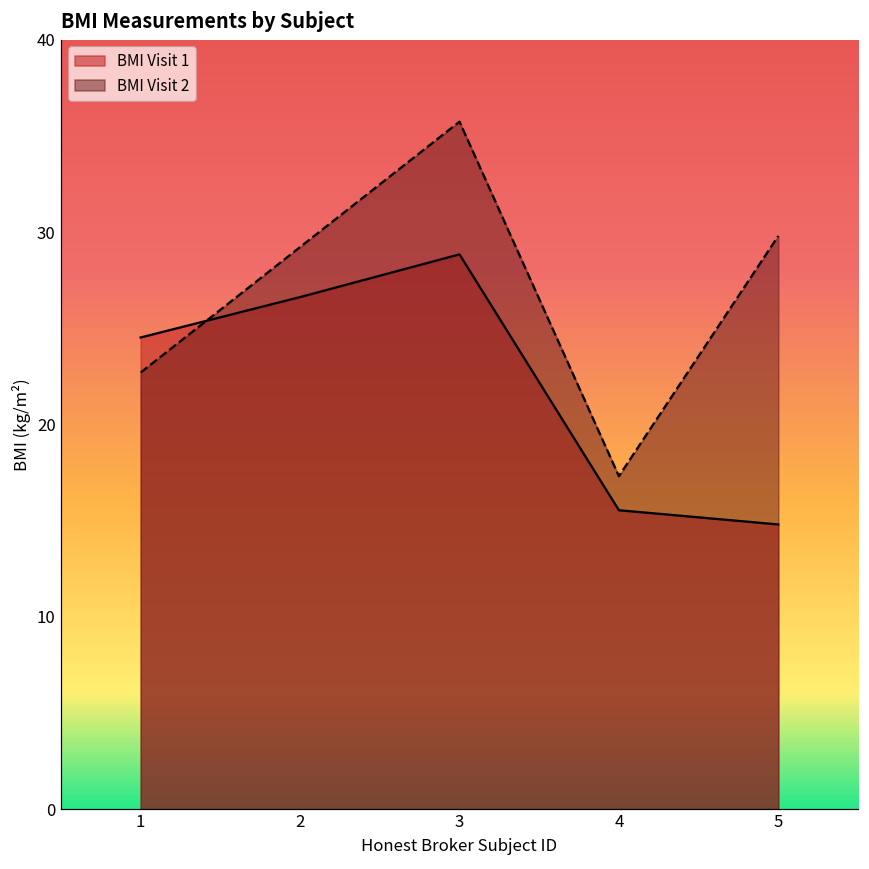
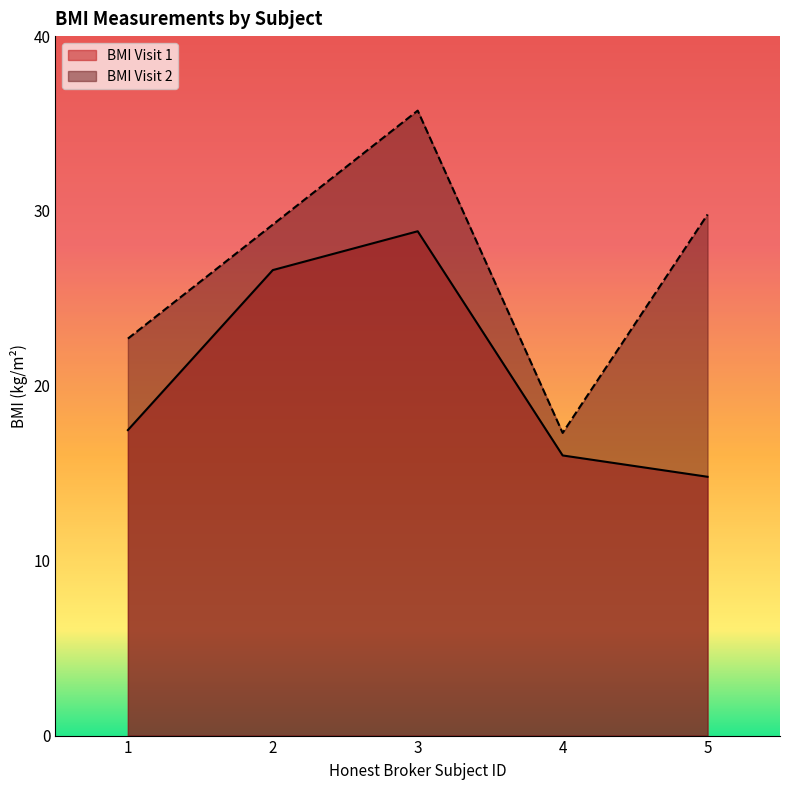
BMI Visit 1, 1: 24.5 -> 17.5
BMI Visit 1, 4: 15.5 -> 16.0
